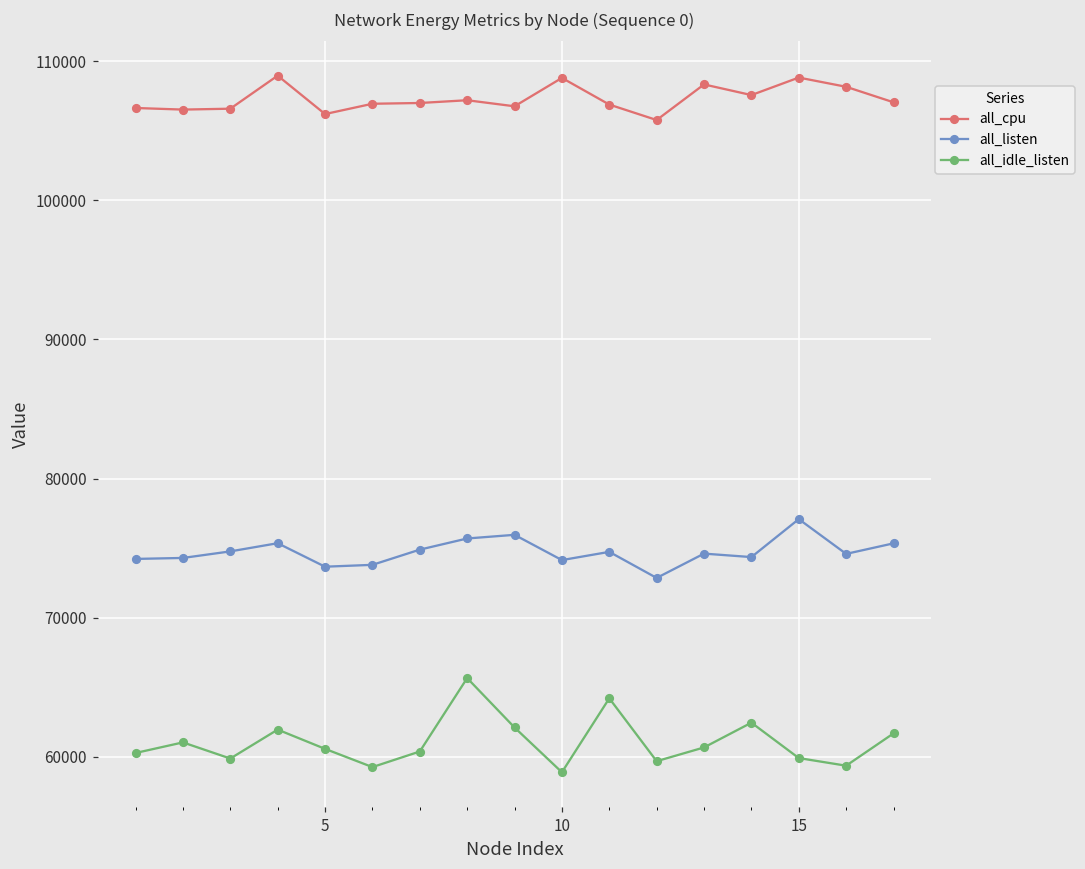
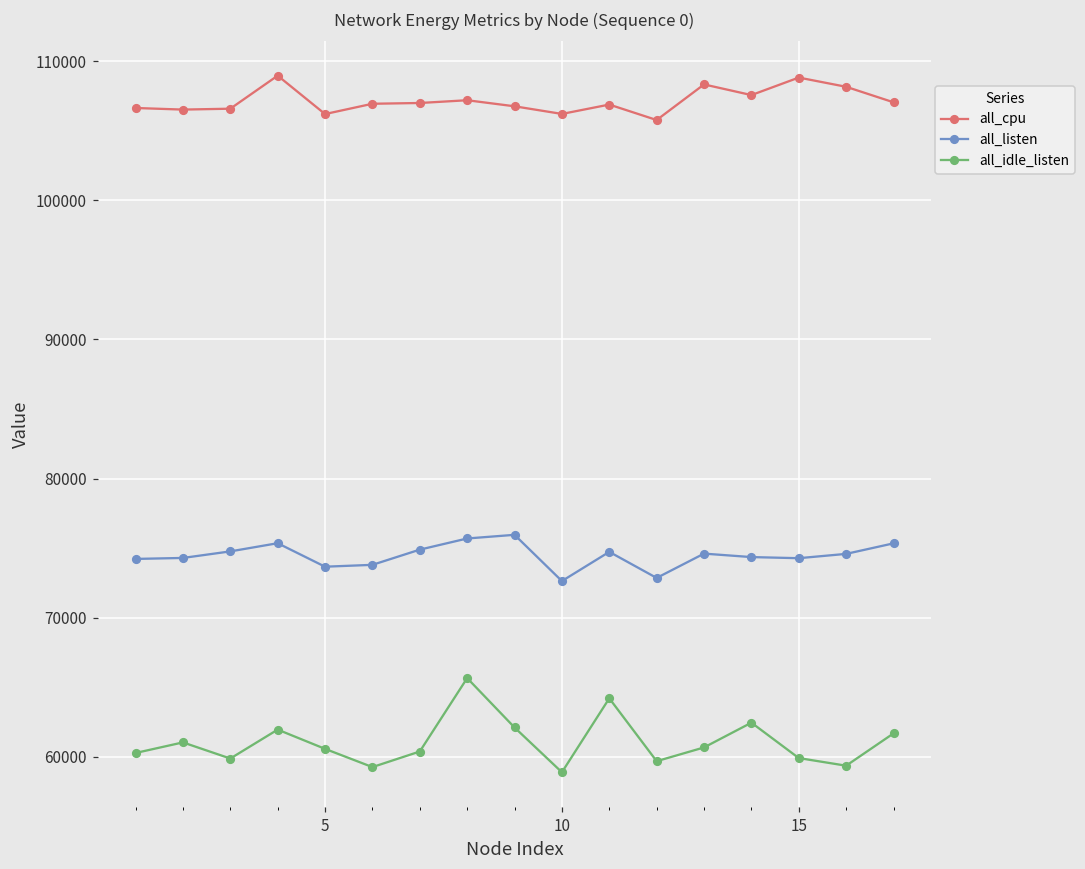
all_cpu, 10: 108800 -> 106200
all_listen, 10: 74100 -> 72600
all_listen, 15: 77100 -> 74300
